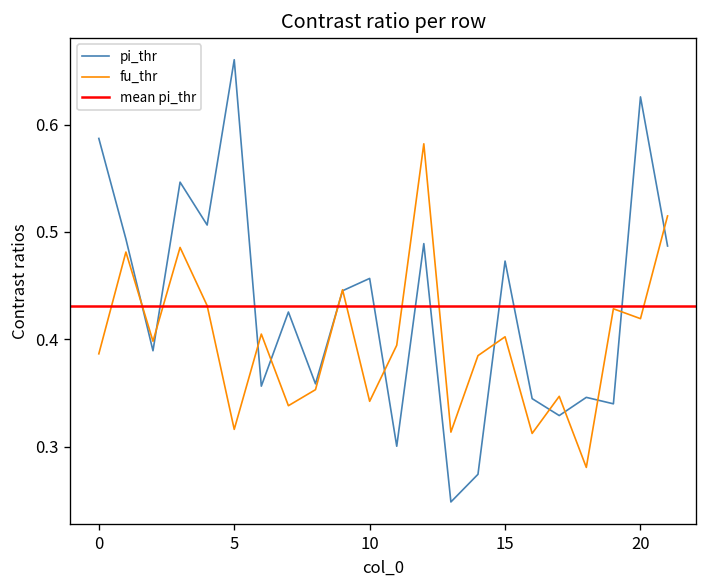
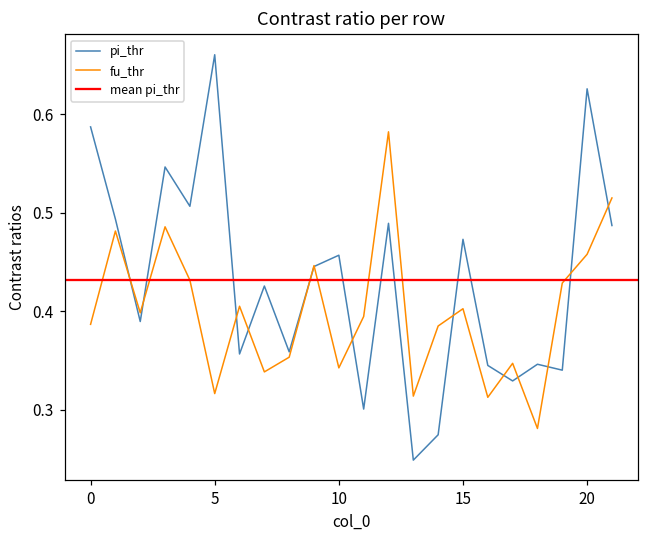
fu_thr, 20: 0.42 -> 0.46
